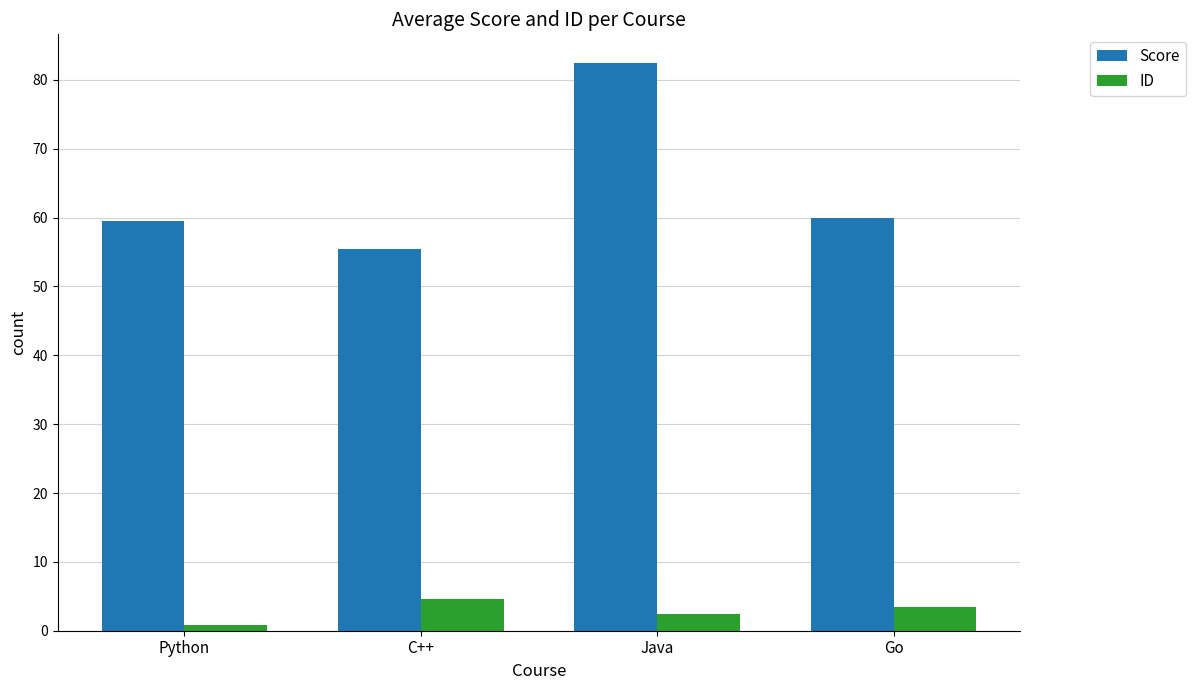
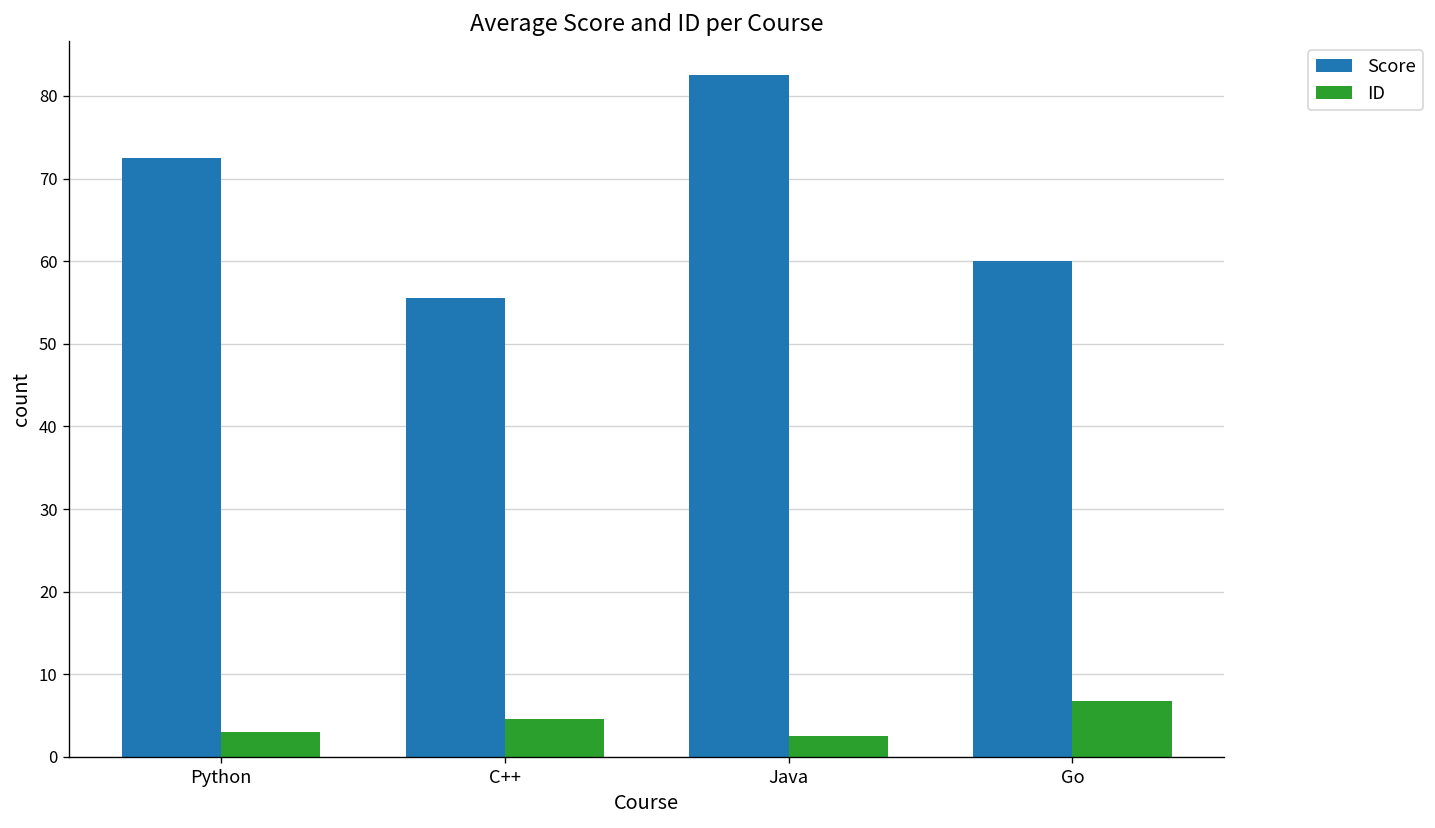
Score, Python: 60 -> 73
ID, Python: 1 -> 3
ID, Go: 4 -> 7
